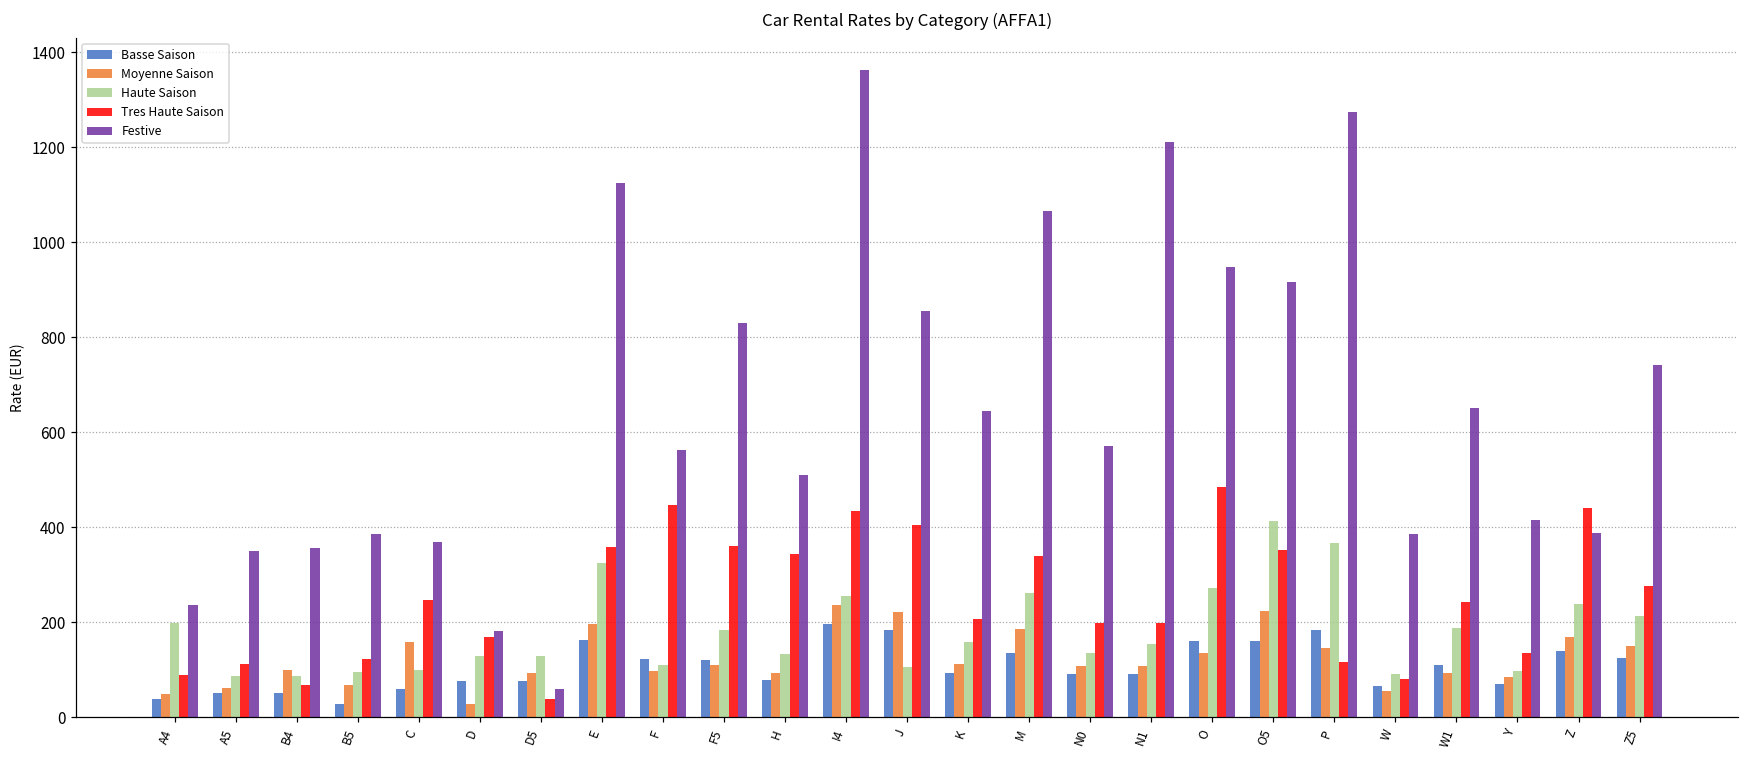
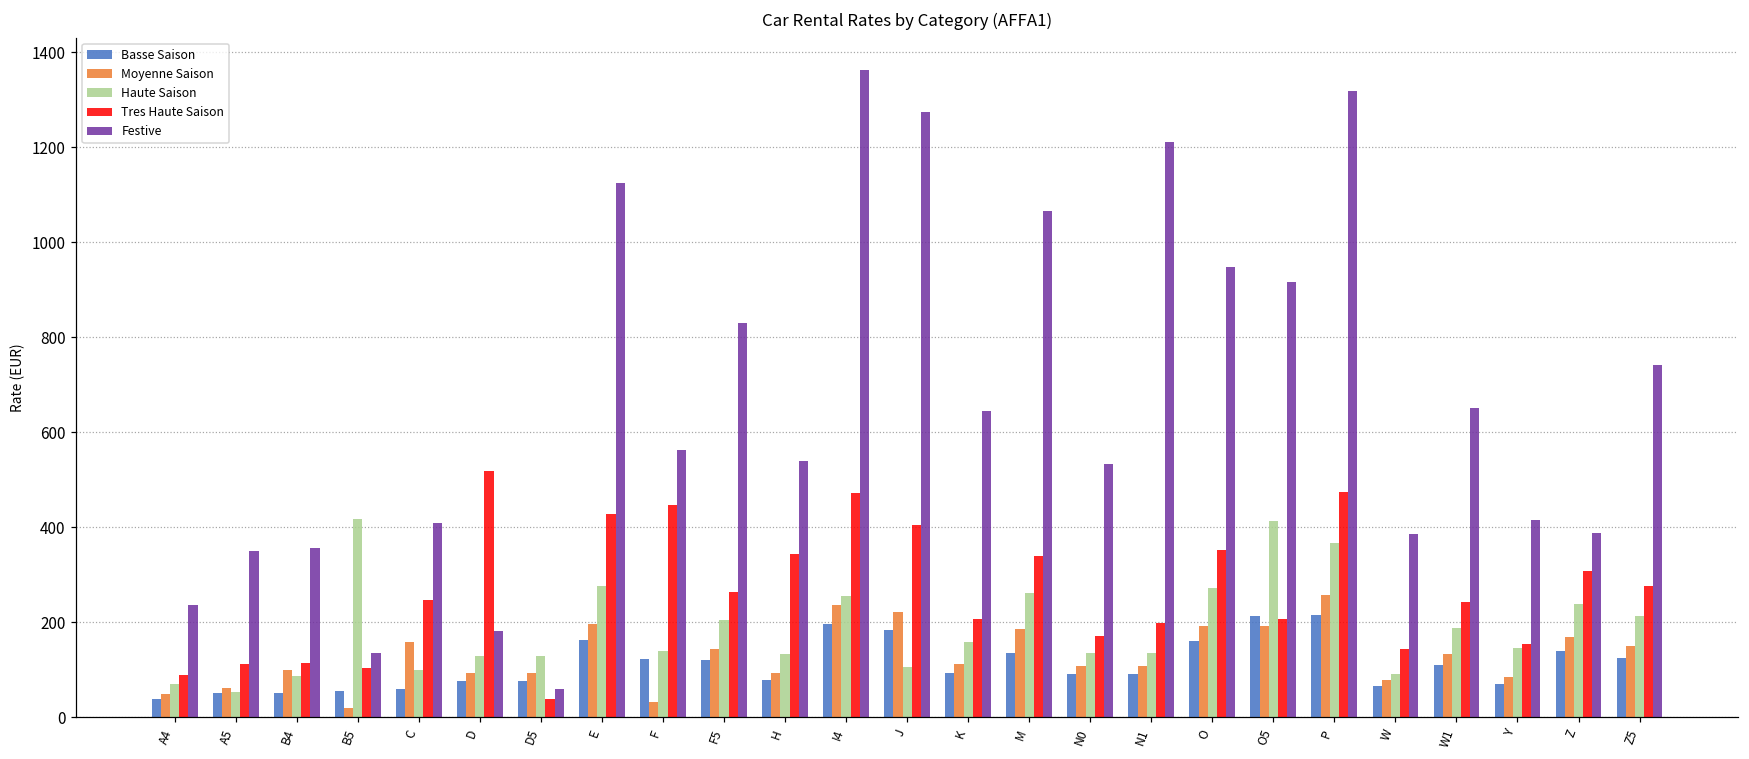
Haute Saison, A4: 200 -> 70
Haute Saison, A5: 90 -> 50
Tres Haute Saison, B4: 70 -> 110
Basse Saison, B5: 30 -> 60
Moyenne Saison, B5: 70 -> 20
Haute Saison, B5: 100 -> 420
Tres Haute Saison, B5: 120 -> 100
Festive, B5: 390 -> 130
Festive, C: 370 -> 410
Moyenne Saison, D: 30 -> 90
Tres Haute Saison, D: 170 -> 520
Haute Saison, E: 330 -> 280
Tres Haute Saison, E: 360 -> 430
Moyenne Saison, F: 100 -> 30
Haute Saison, F: 110 -> 140
Moyenne Saison, F5: 110 -> 140
Haute Saison, F5: 180 -> 200
Tres Haute Saison, F5: 360 -> 260
Festive, H: 510 -> 540
Tres Haute Saison, I4: 430 -> 470
Festive, J: 850 -> 1270
Tres Haute Saison, N0: 200 -> 170
Festive, N0: 570 -> 530
Haute Saison, N1: 150 -> 140
Moyenne Saison, O: 140 -> 190
Tres Haute Saison, O: 480 -> 350
Basse Saison, O5: 160 -> 210
Moyenne Saison, O5: 220 -> 190
Tres Haute Saison, O5: 350 -> 210
Basse Saison, P: 180 -> 220
Moyenne Saison, P: 150 -> 260
Tres Haute Saison, P: 120 -> 470
Festive, P: 1270 -> 1320
Moyenne Saison, W: 60 -> 80
Tres Haute Saison, W: 80 -> 140
Moyenne Saison, W1: 90 -> 130
Haute Saison, Y: 100 -> 150
Tres Haute Saison, Y: 130 -> 150
Tres Haute Saison, Z: 440 -> 310
